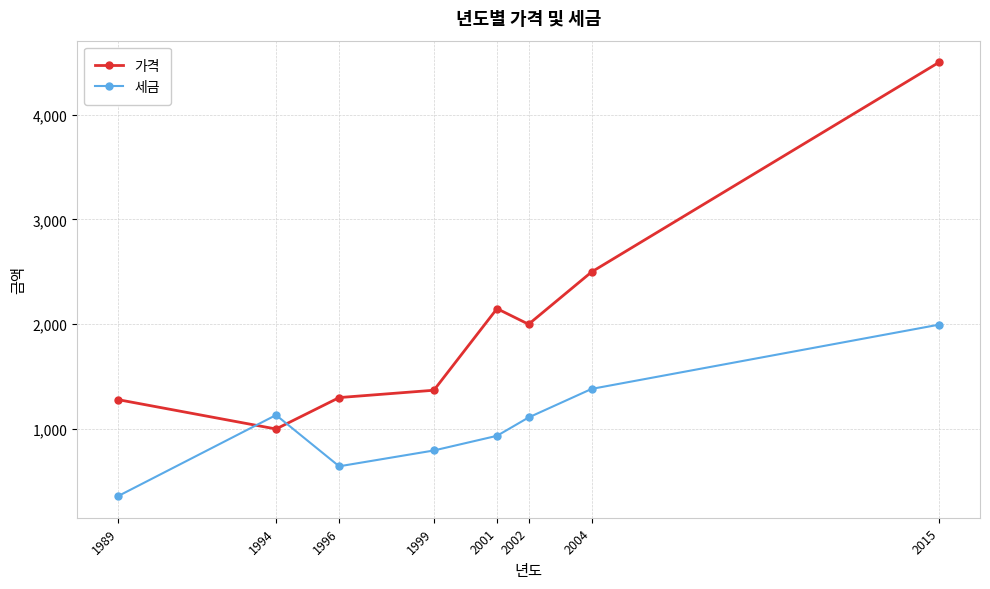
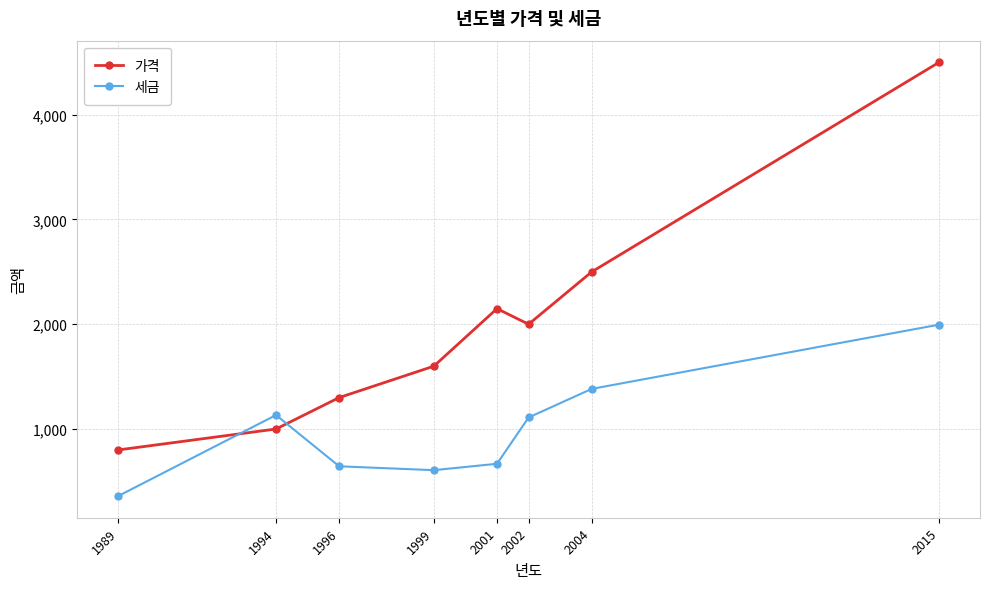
가격, 1989: 1,280 -> 800
가격, 1999: 1,370 -> 1,600
세금, 1999: 800 -> 610
세금, 2001: 940 -> 670
